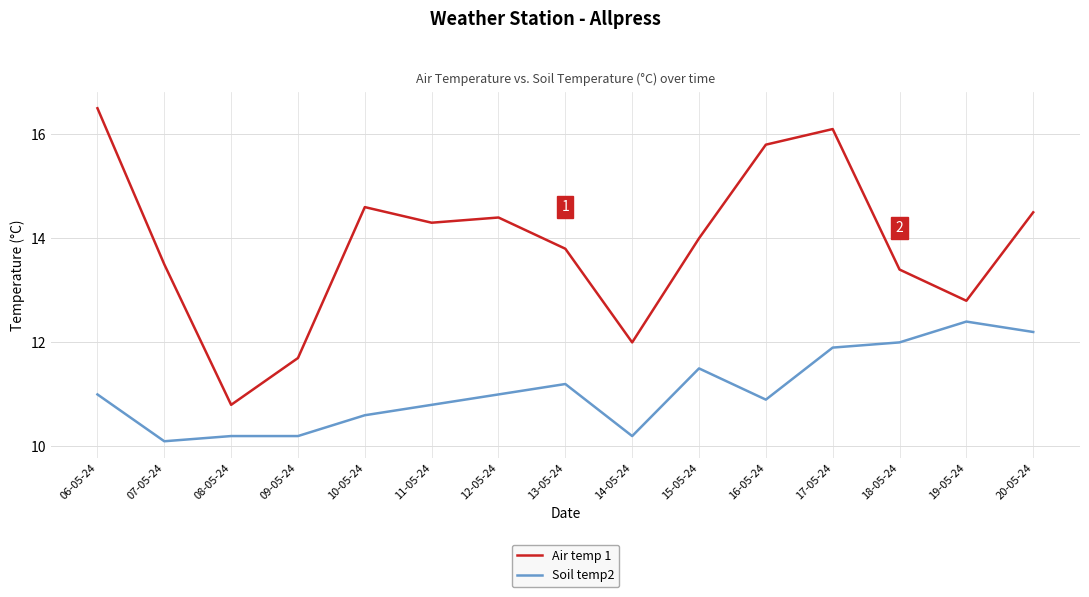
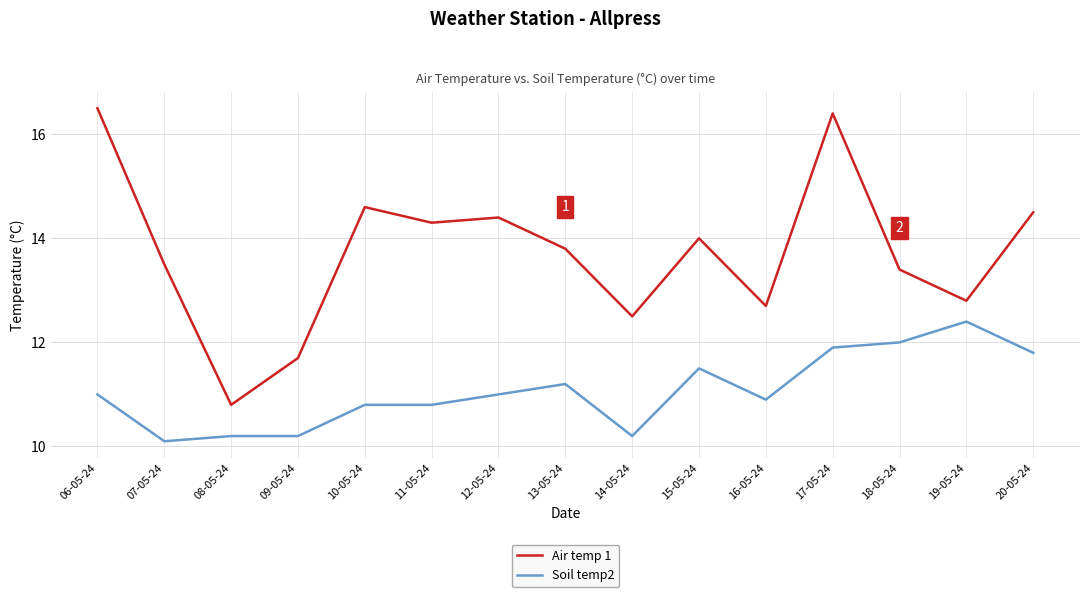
Soil temp2, 10-05-24: 10.6 -> 10.8
Air temp 1, 14-05-24: 12.0 -> 12.5
Air temp 1, 16-05-24: 15.8 -> 12.7
Air temp 1, 17-05-24: 16.1 -> 16.4
Soil temp2, 20-05-24: 12.2 -> 11.8
